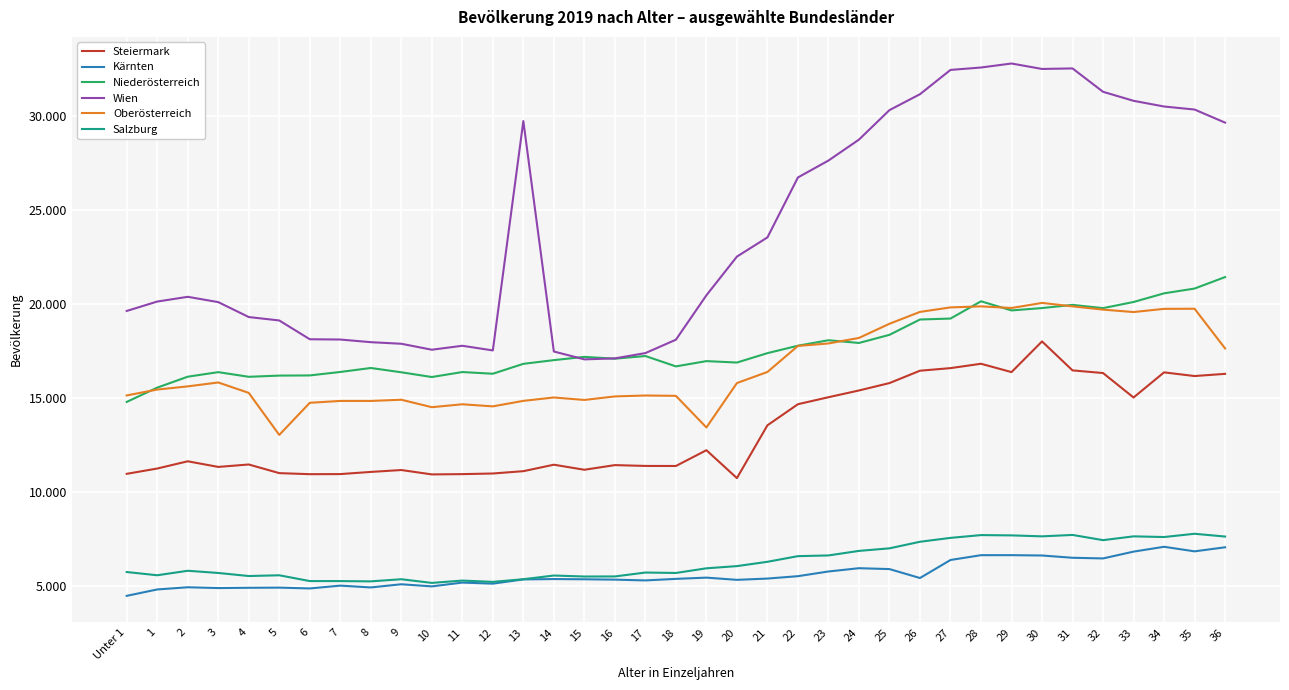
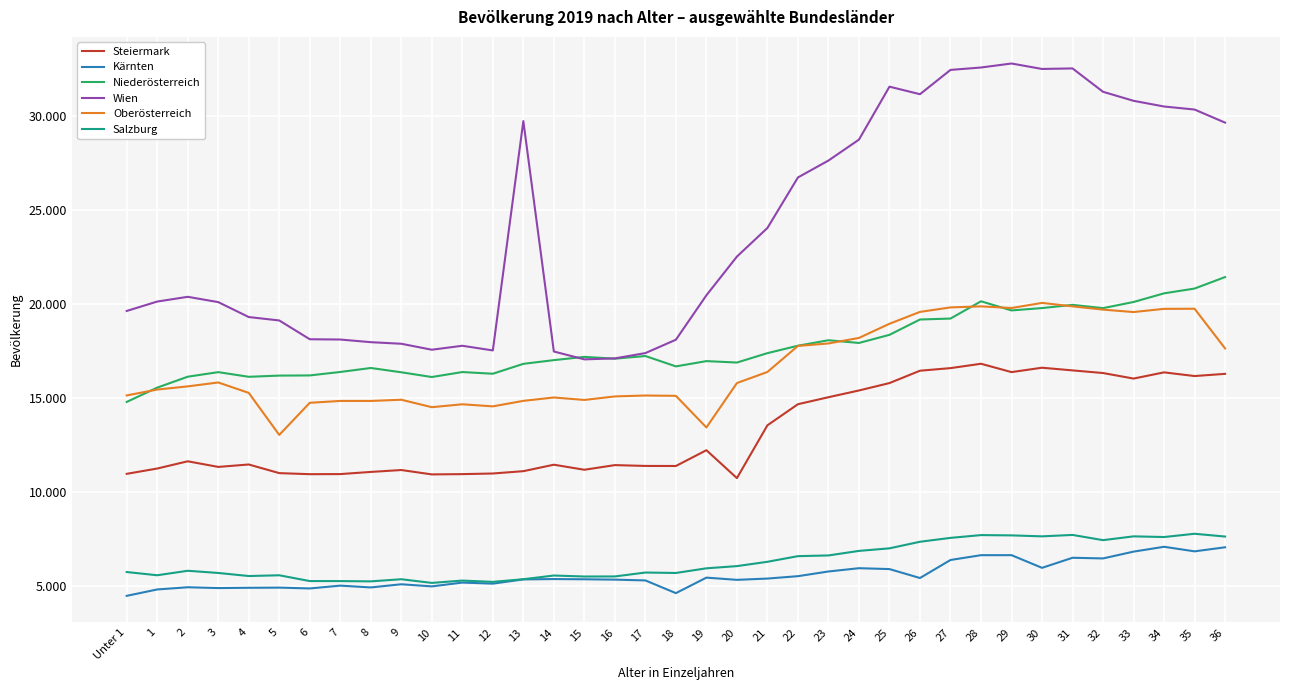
Kärnten, 18: 5.4 -> 4.6
Wien, 21: 23.6 -> 24.1
Wien, 25: 30.3 -> 31.6
Steiermark, 30: 18.0 -> 16.6
Kärnten, 30: 6.6 -> 6.0
Steiermark, 33: 15.0 -> 16.0
